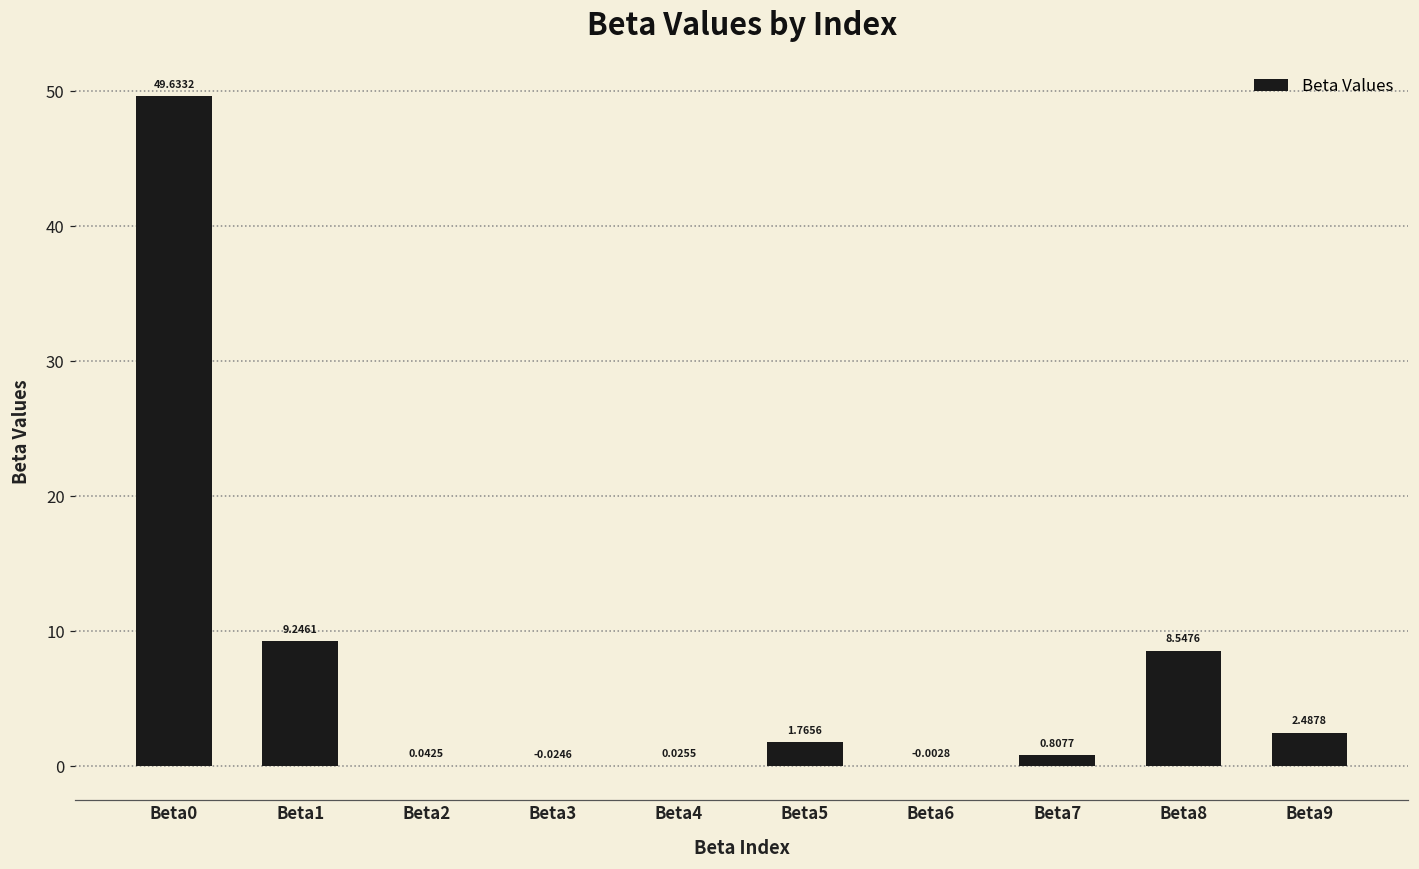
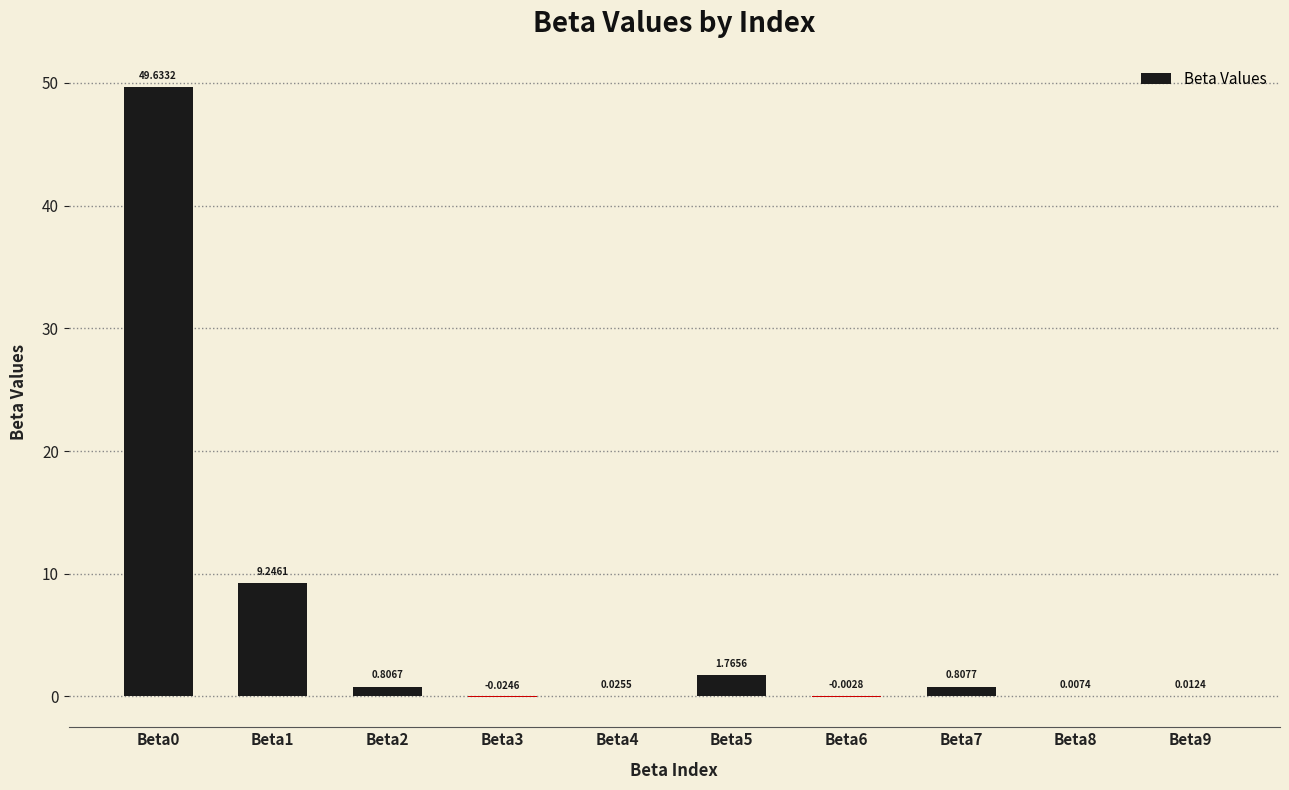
Beta2: 0.0425 -> 0.8067
Beta8: 8.5476 -> 0.0074
Beta9: 2.4878 -> 0.0124
